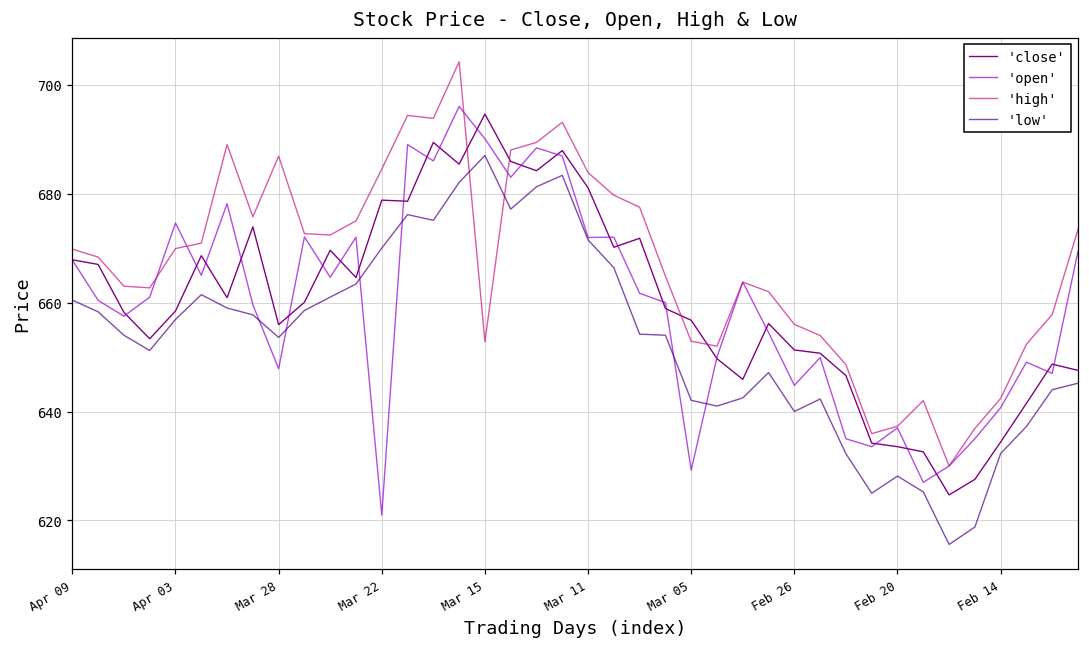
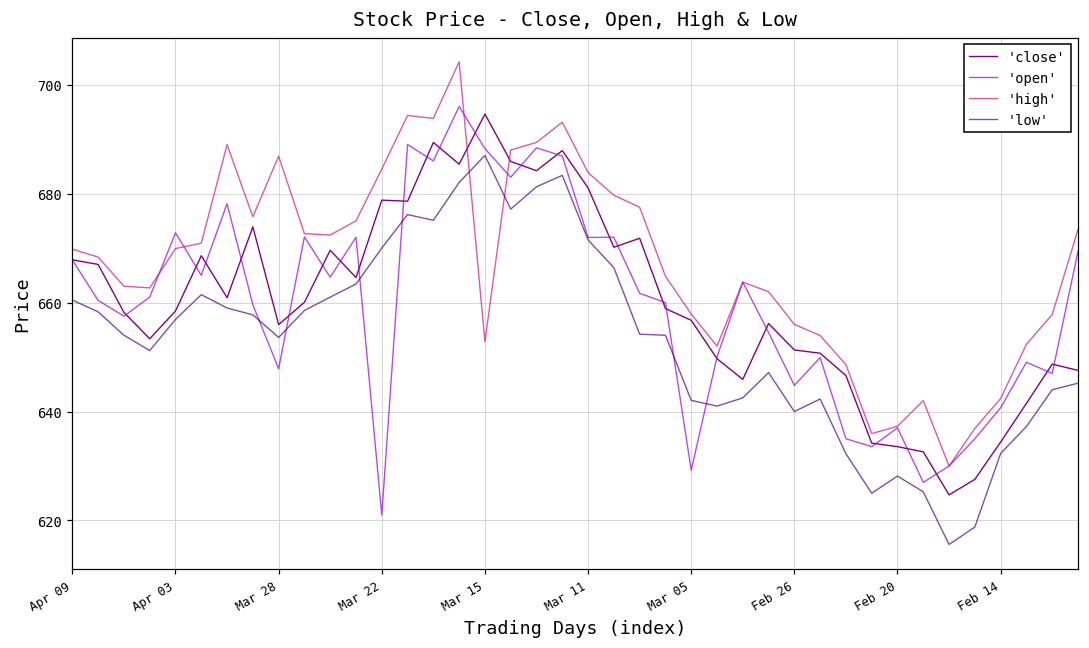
'open', Apr 03: 675 -> 673
'open', Mar 15: 690 -> 688
'high', Mar 05: 653 -> 658
